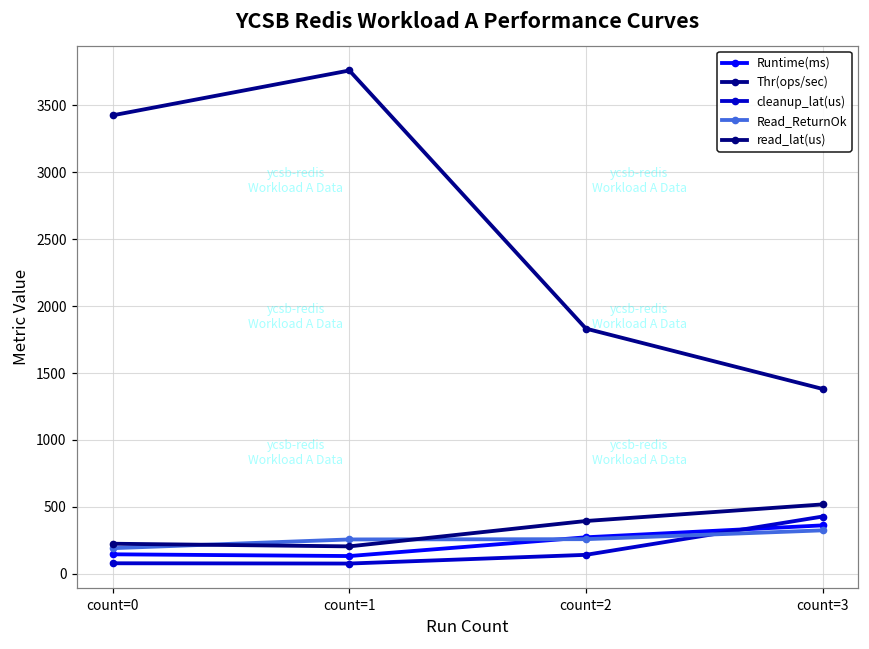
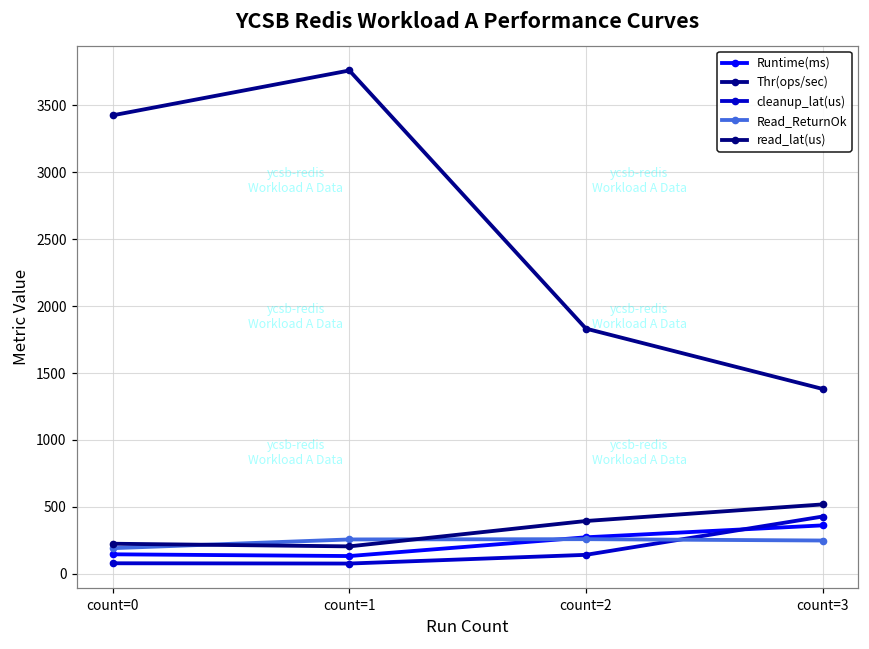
Read_ReturnOk, count=3: 320 -> 250
